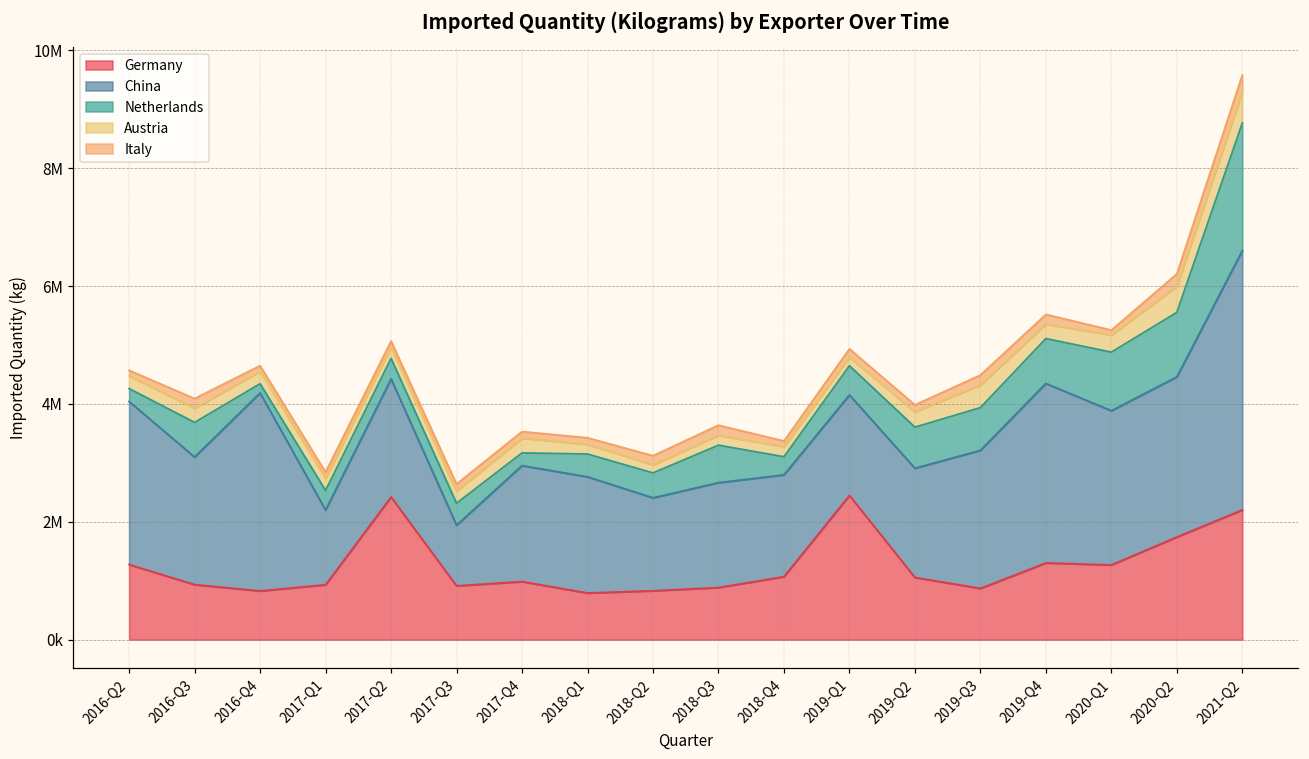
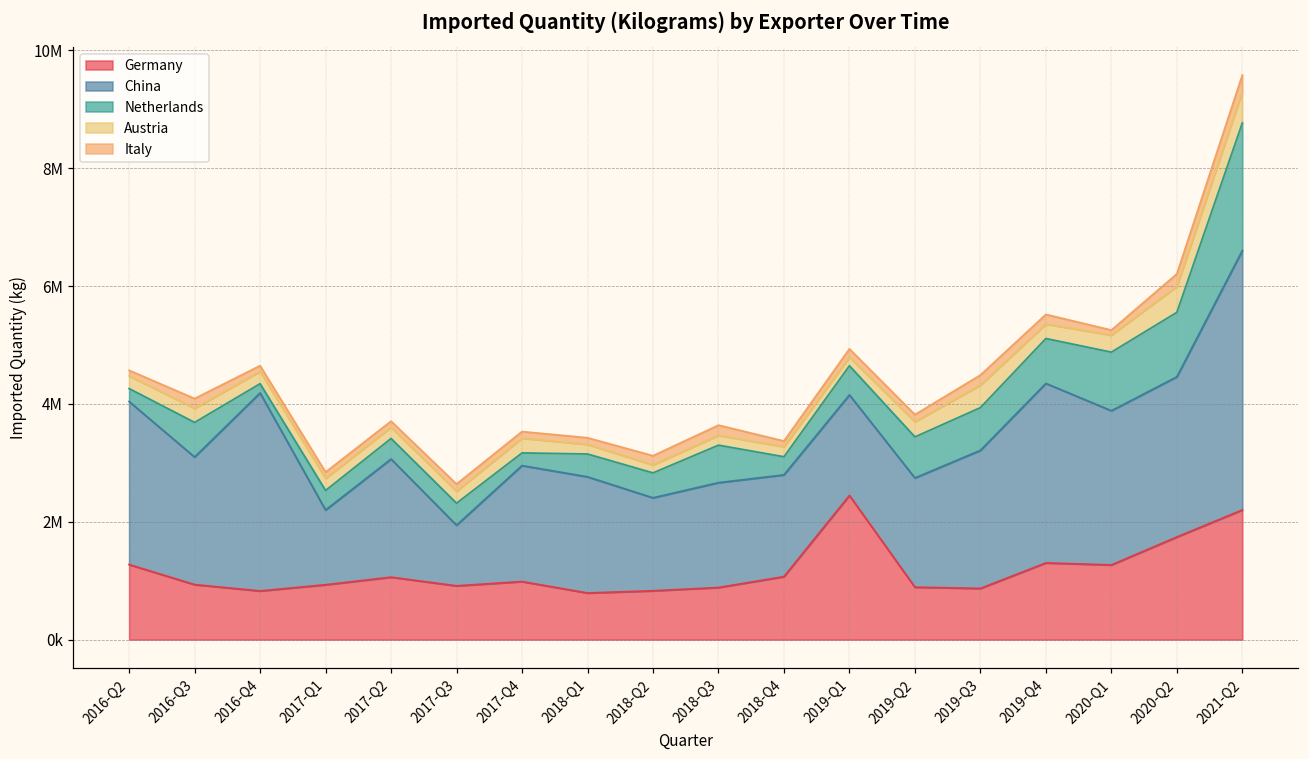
Germany, 2017-Q2: 2400000 -> 1100000
Germany, 2019-Q2: 1100000 -> 900000
